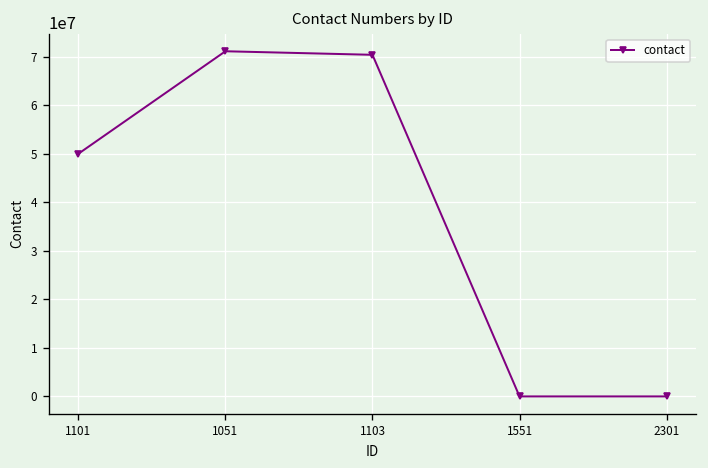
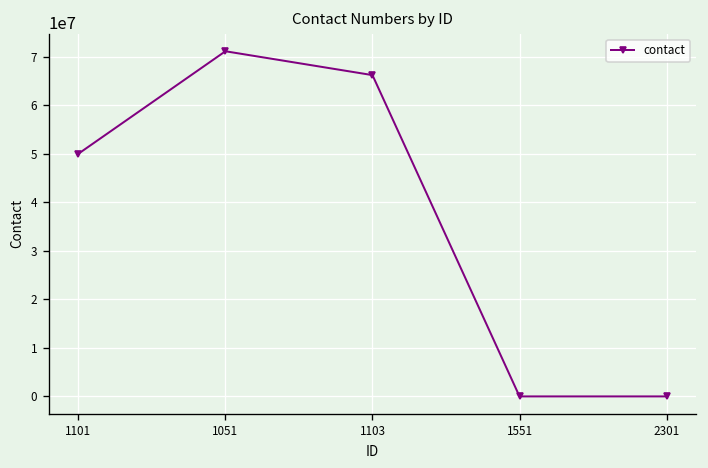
1103: 70000000 -> 66000000
